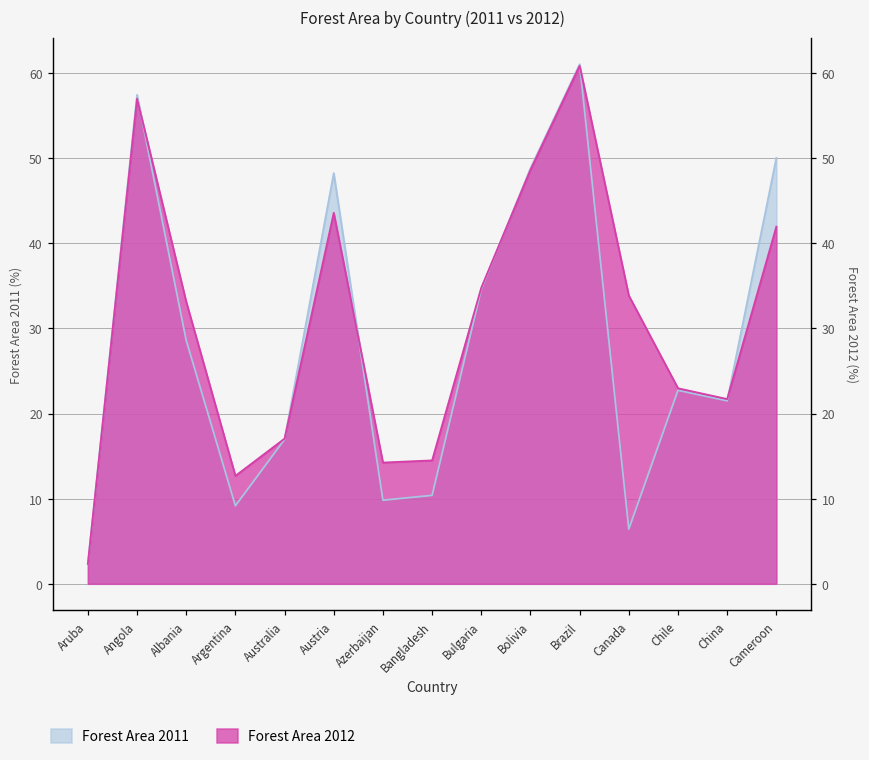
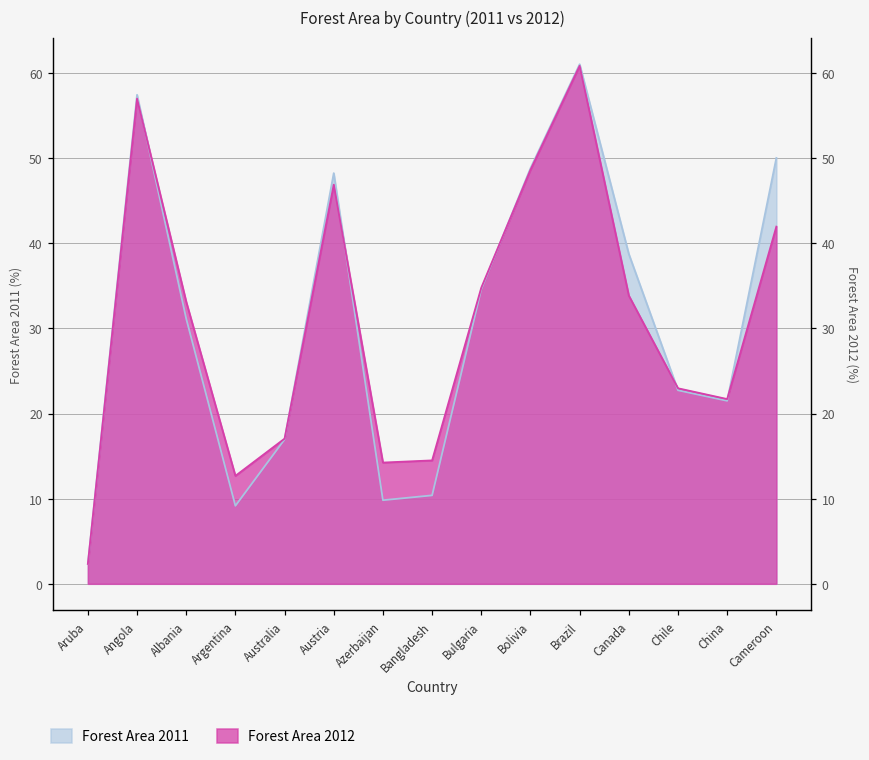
Forest Area 2011, Albania: 29 -> 31
Forest Area 2012, Austria: 44 -> 47
Forest Area 2011, Canada: 6 -> 39
